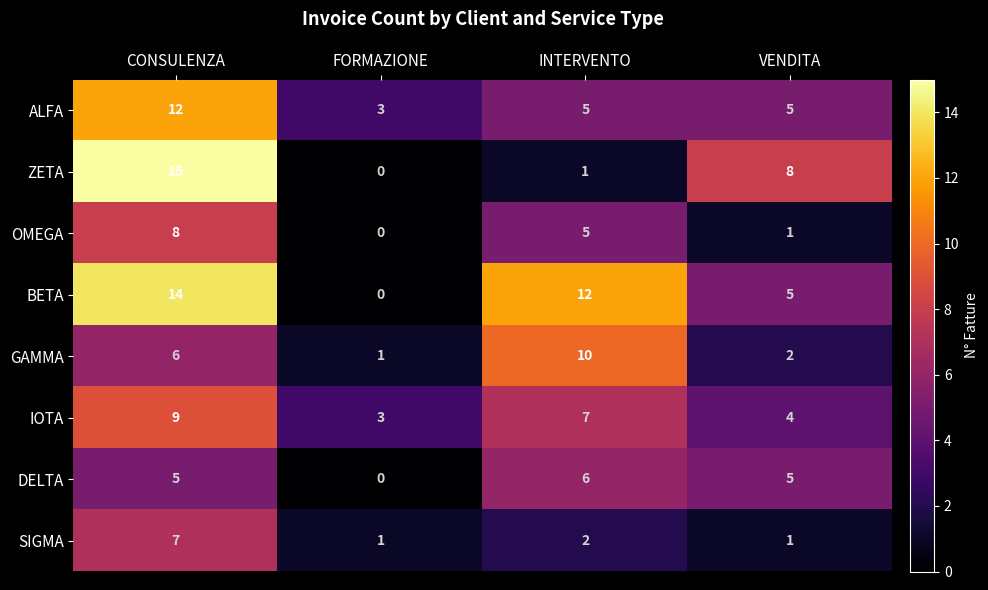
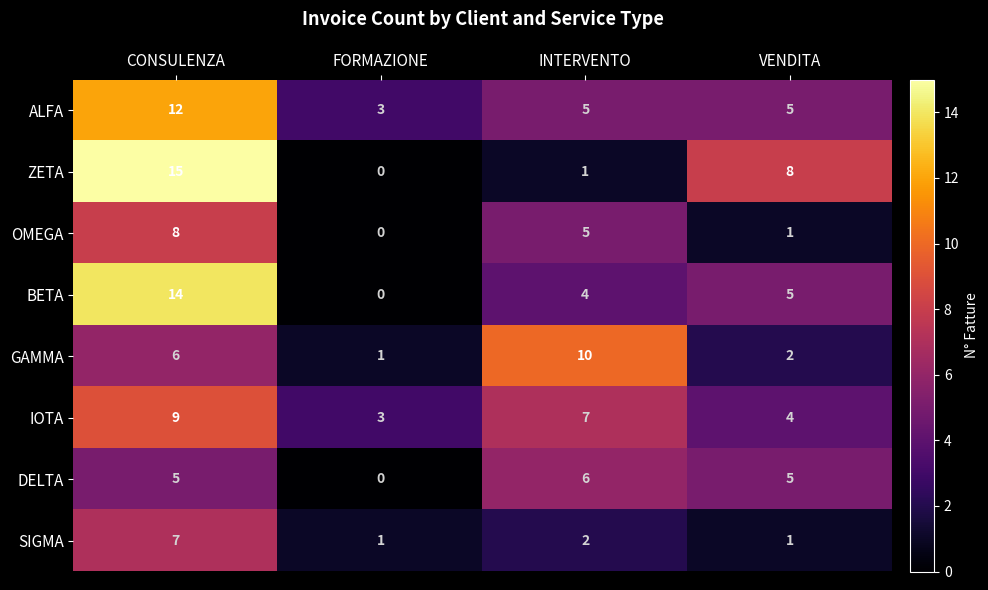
BETA, INTERVENTO: 12 -> 4
